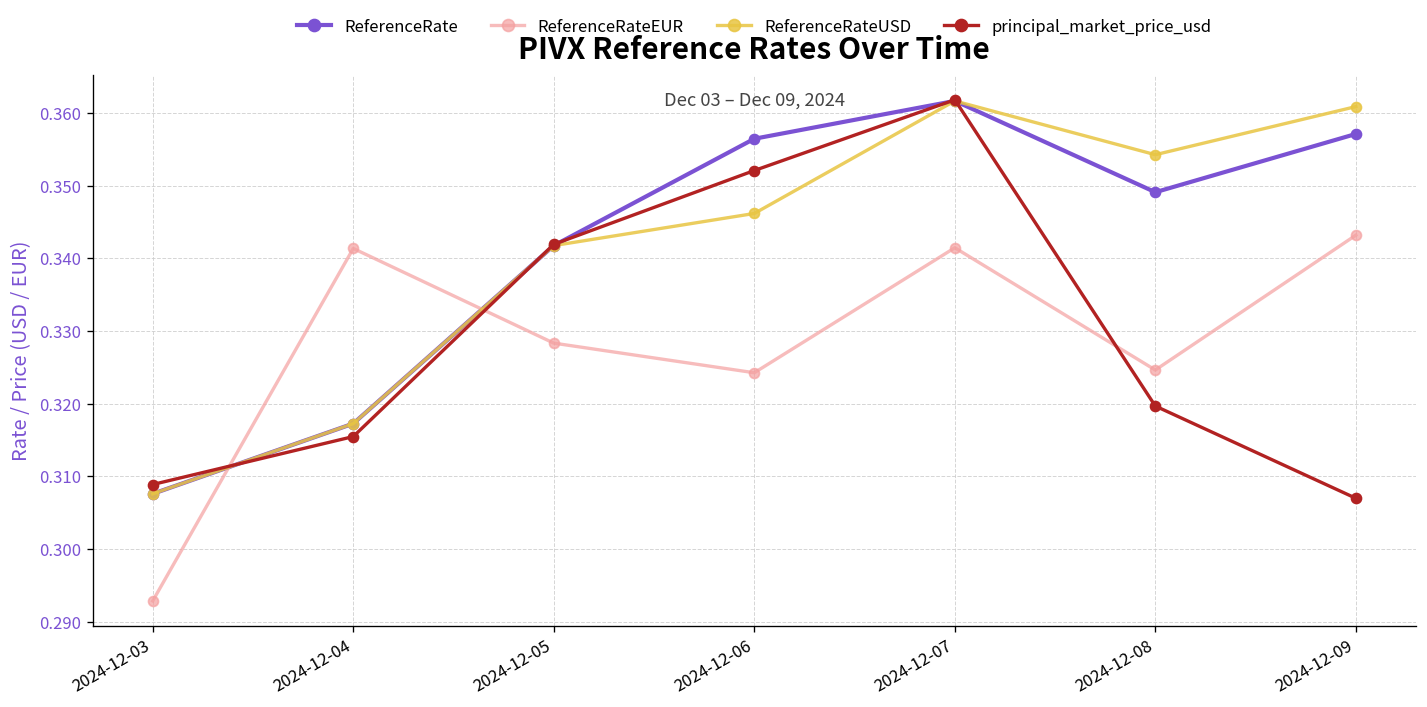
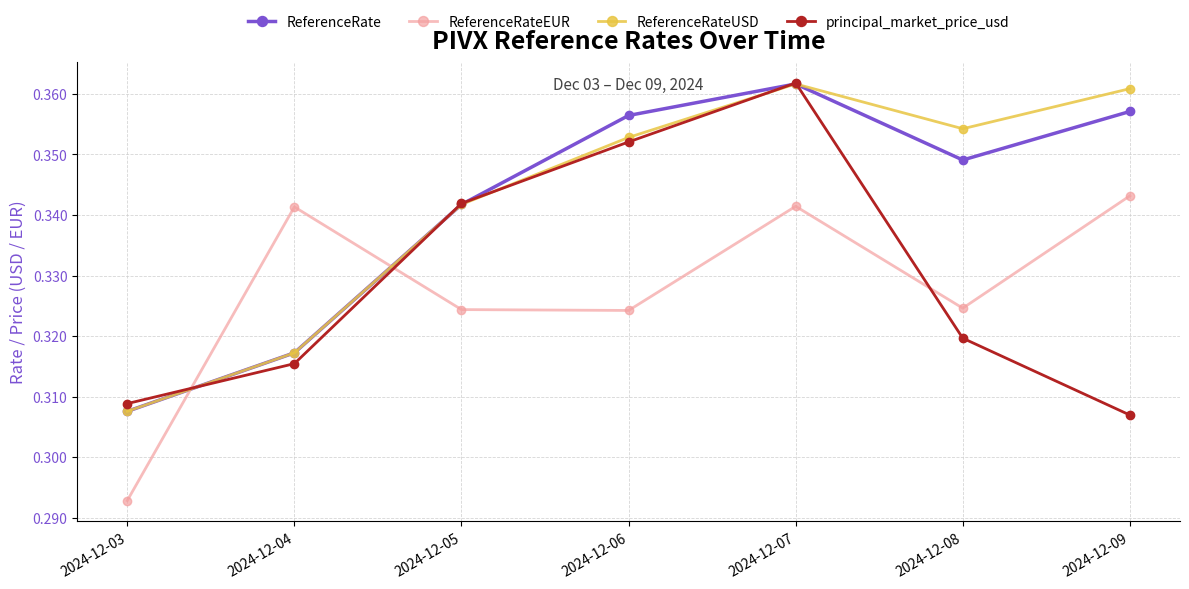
ReferenceRateEUR, 2024-12-05: 0.328 -> 0.324
ReferenceRateUSD, 2024-12-06: 0.346 -> 0.353
